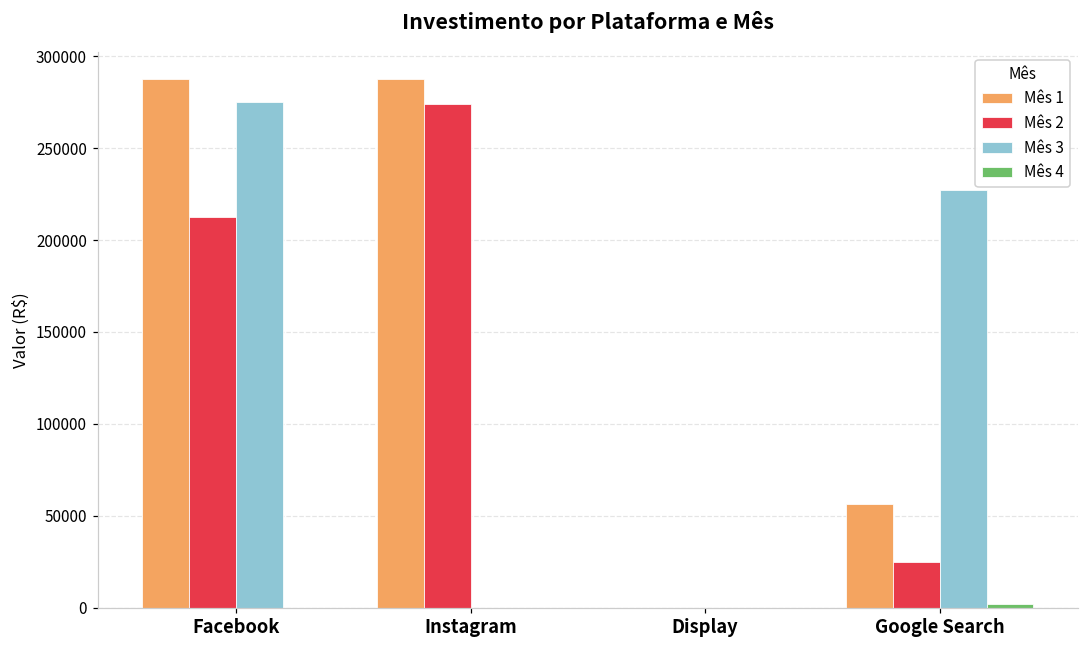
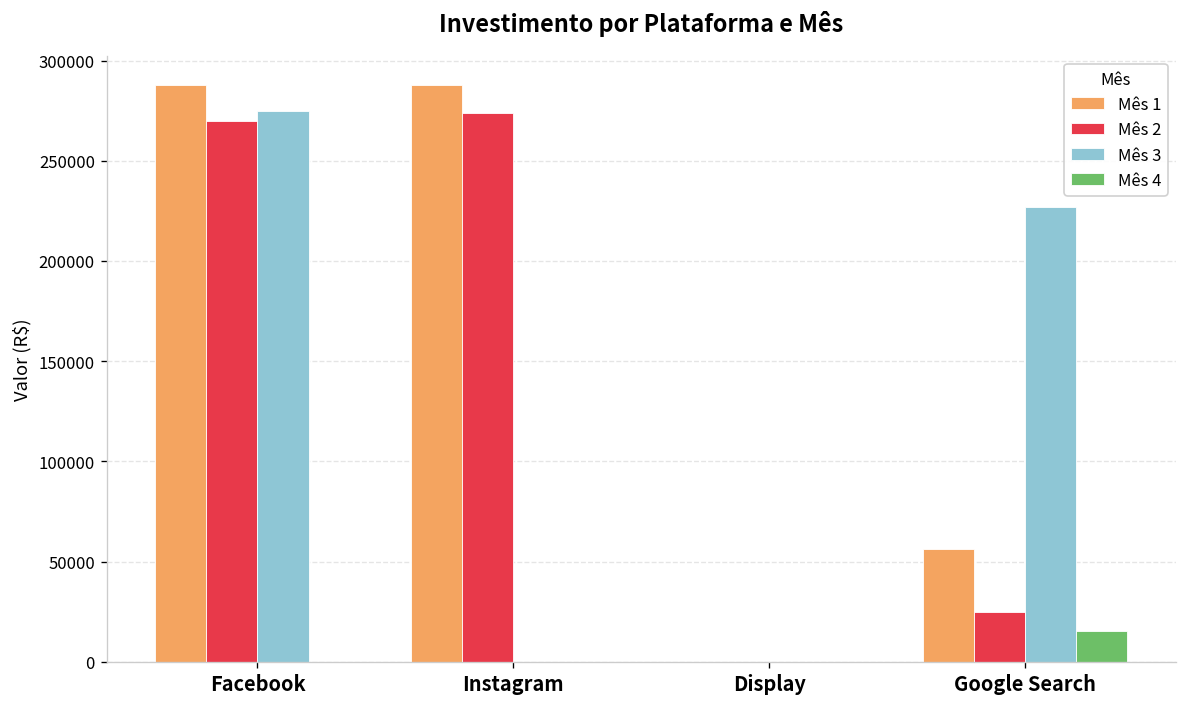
Mês 2, Facebook: 213000 -> 270000
Mês 4, Google Search: 2000 -> 16000
